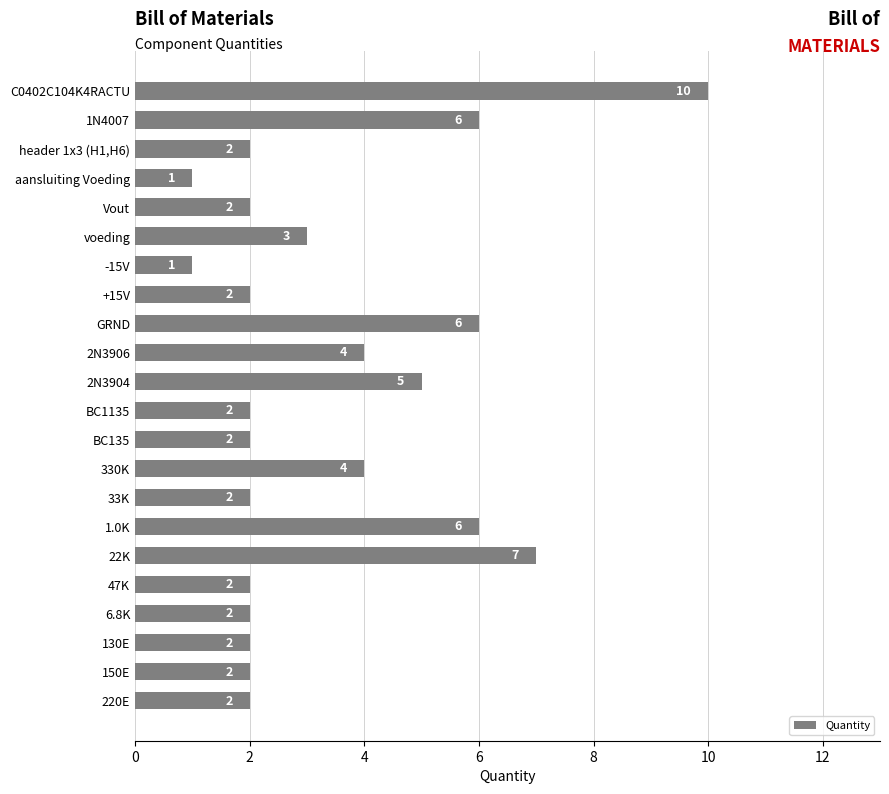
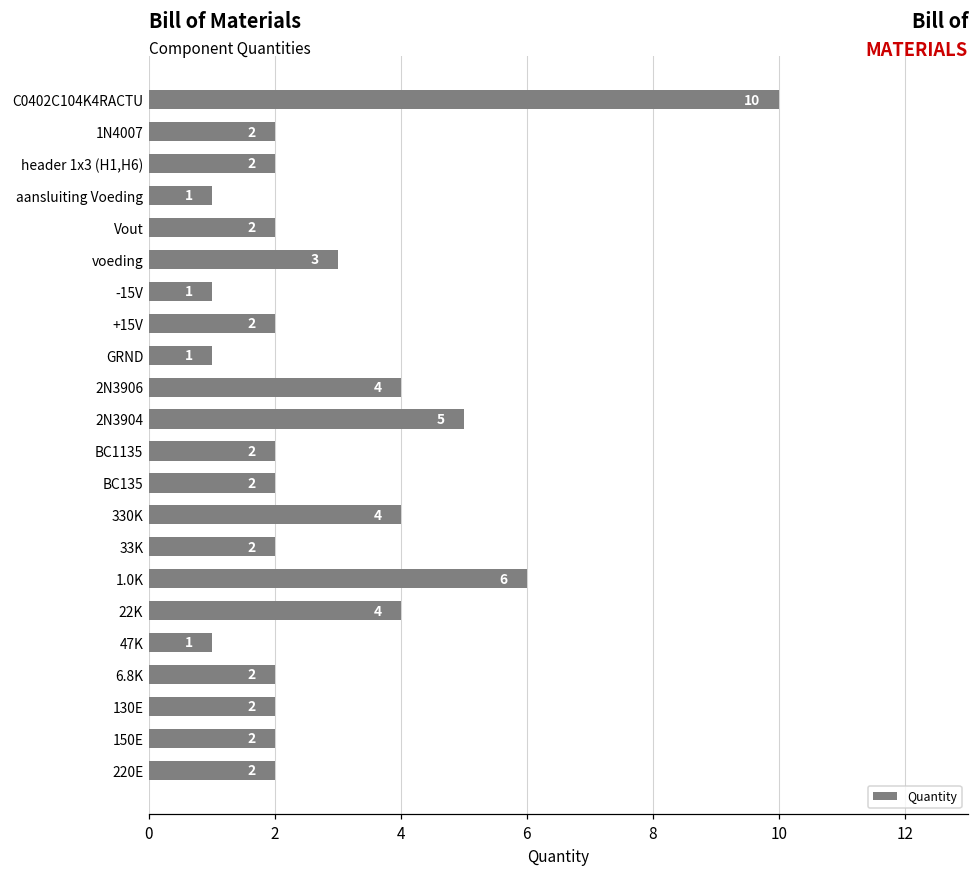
1N4007: 6 -> 2
GRND: 6 -> 1
22K: 7 -> 4
47K: 2 -> 1
